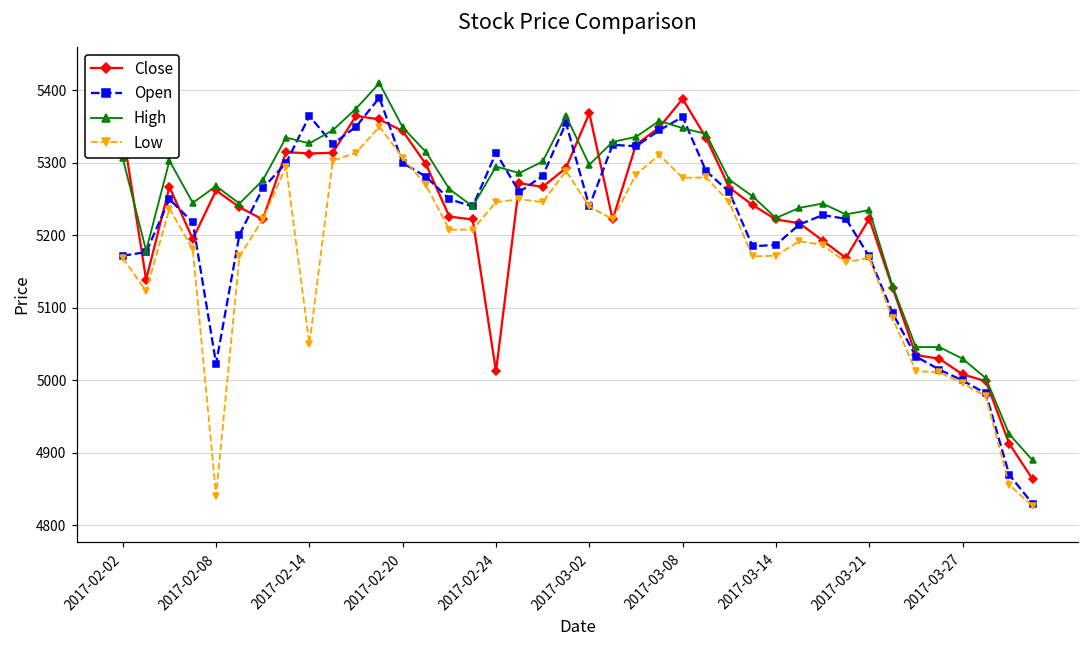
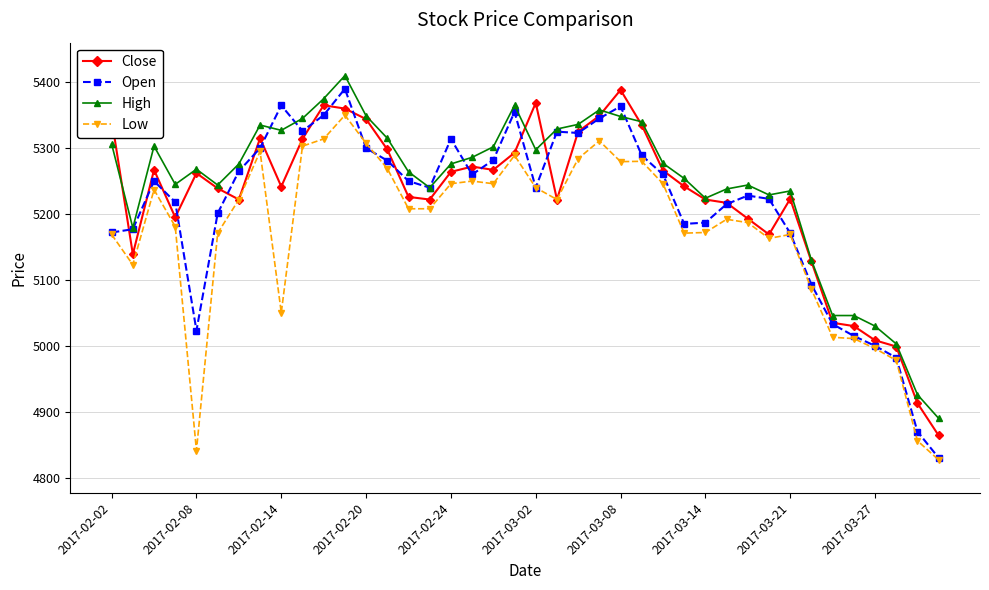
Close, 2017-02-14: 5310 -> 5240
Close, 2017-02-24: 5010 -> 5260
High, 2017-02-24: 5300 -> 5280
